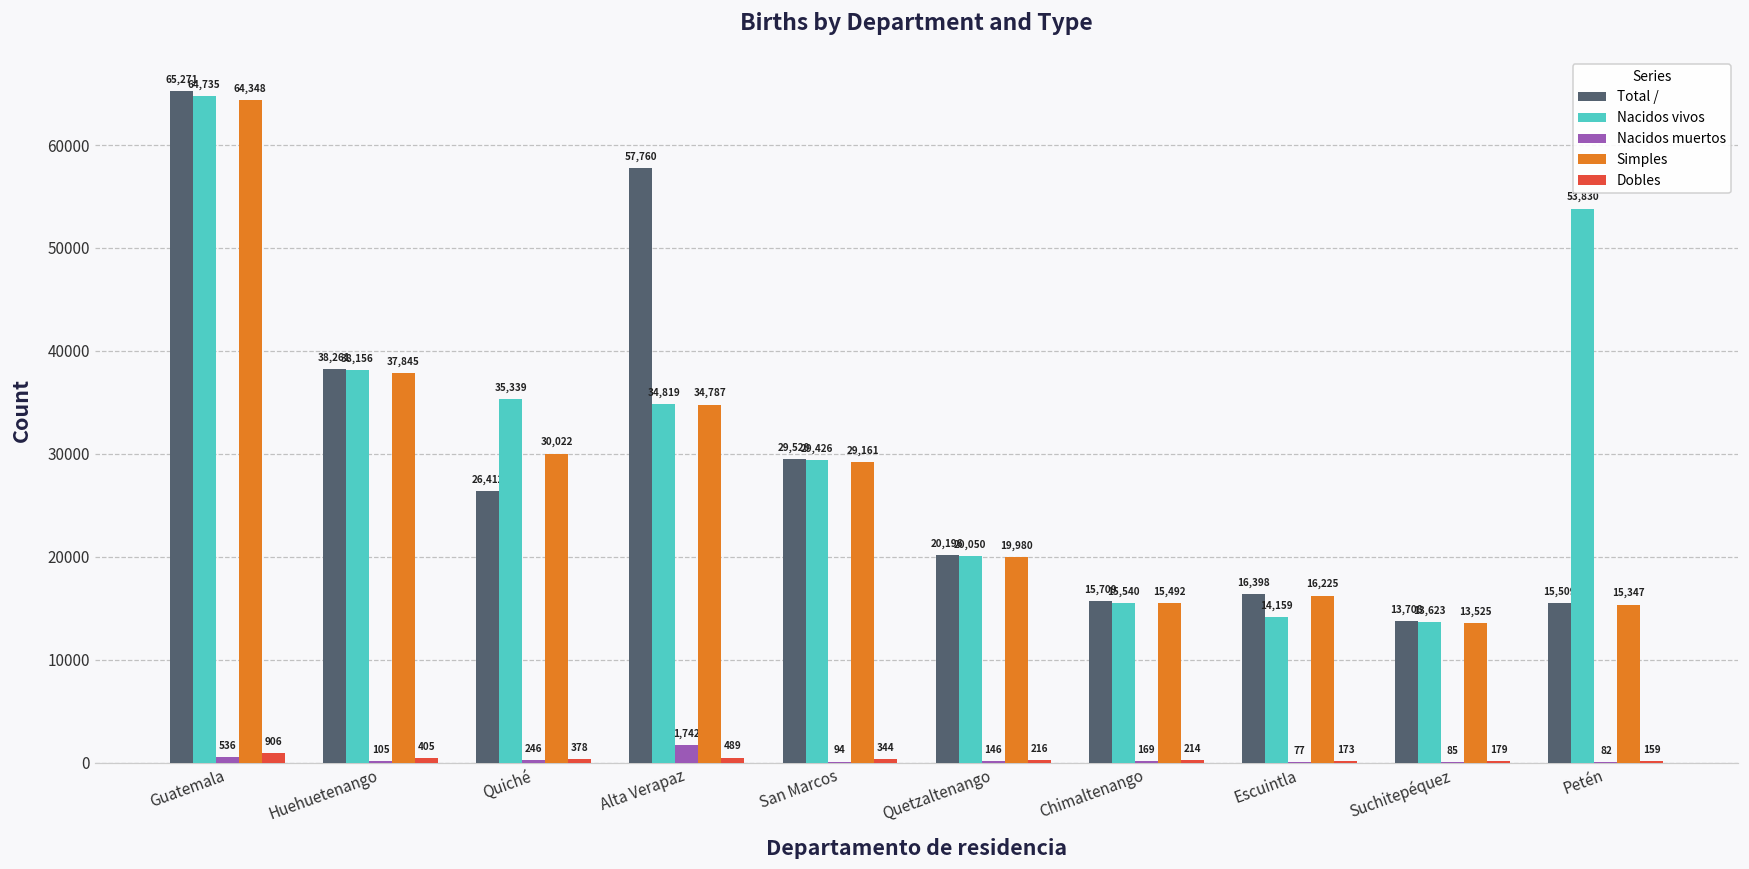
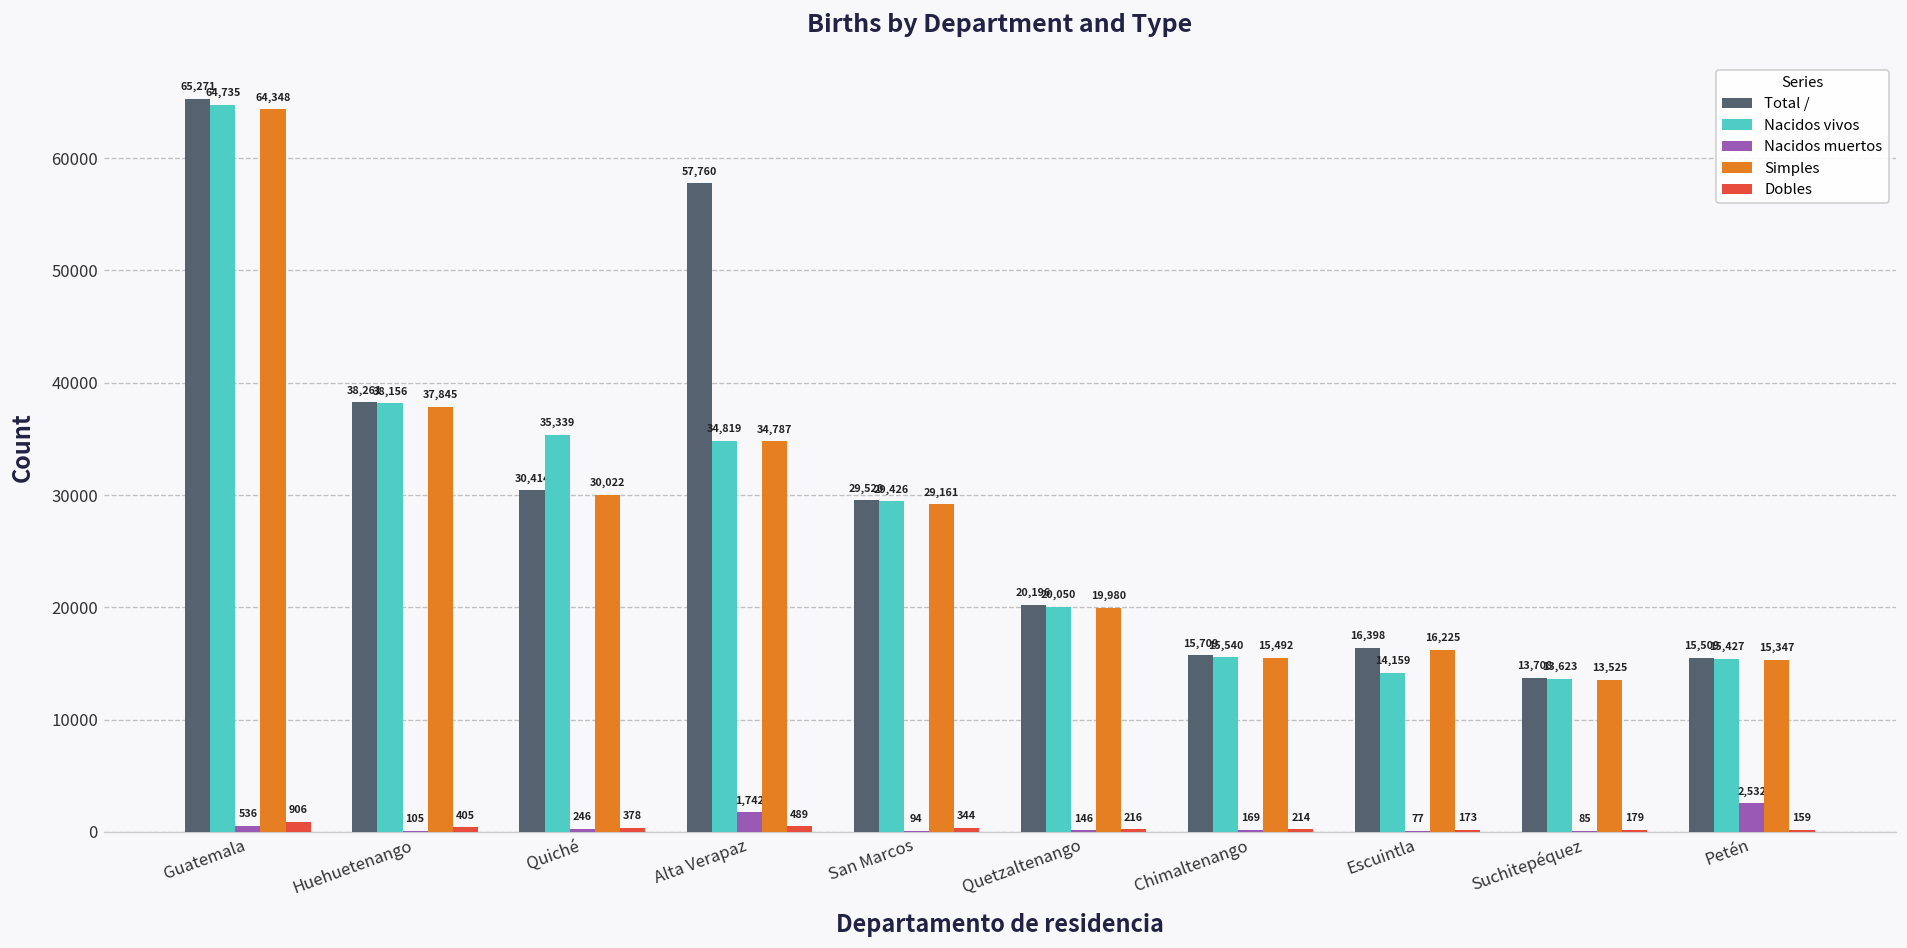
Total /, Quiché: 26,412 -> 30,414
Nacidos vivos, Petén: 54000 -> 15000
Nacidos muertos, Petén: 82 -> 2,532
